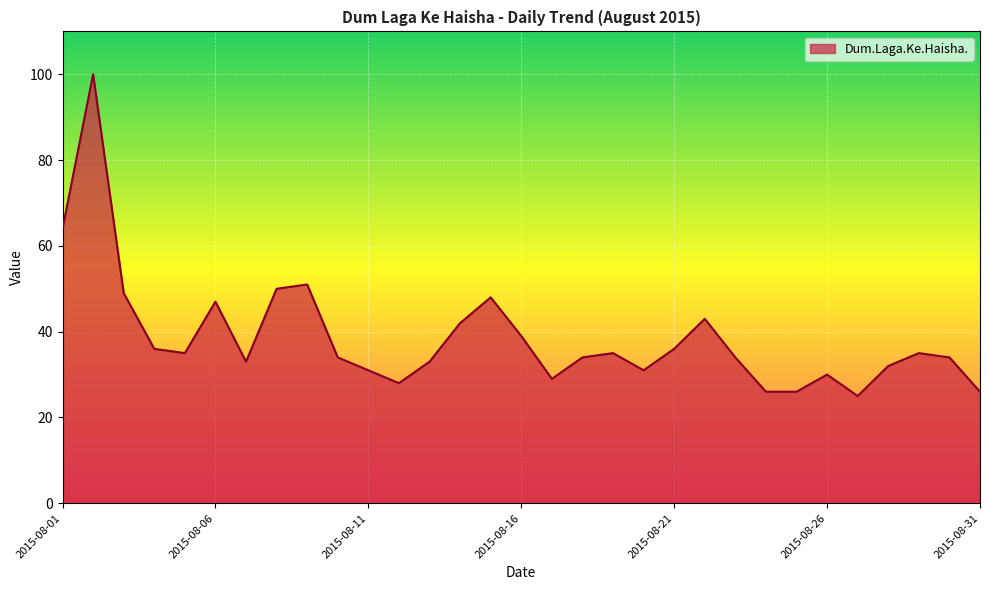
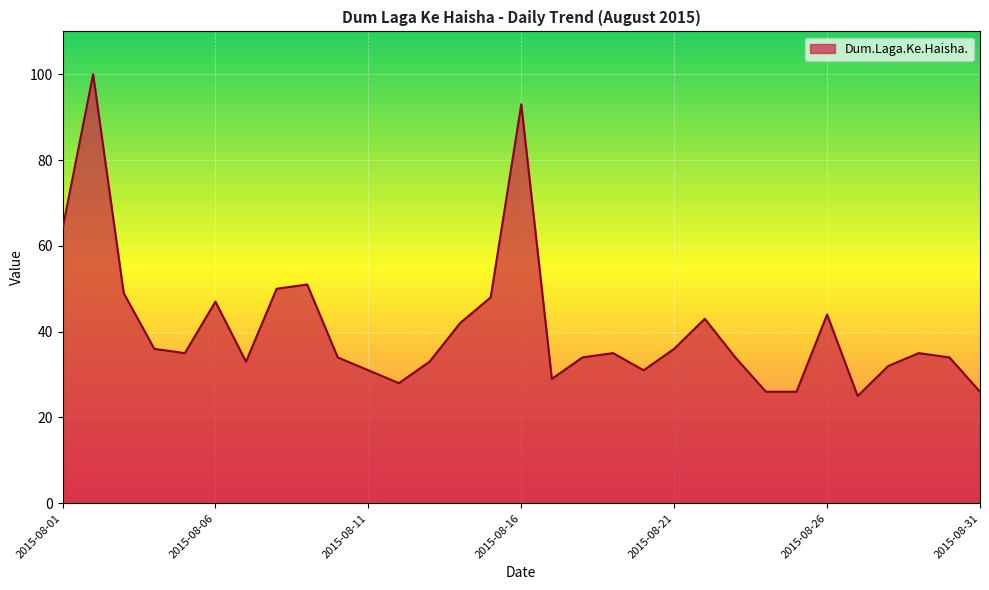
2015-08-16: 39 -> 93
2015-08-26: 30 -> 44
